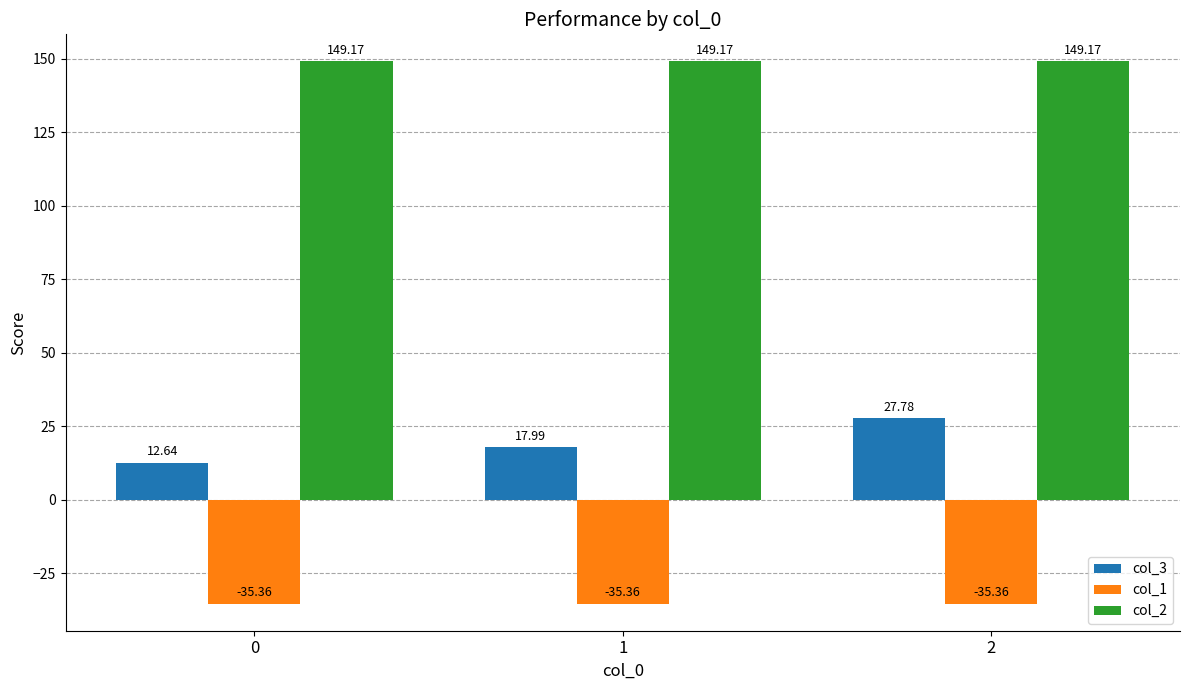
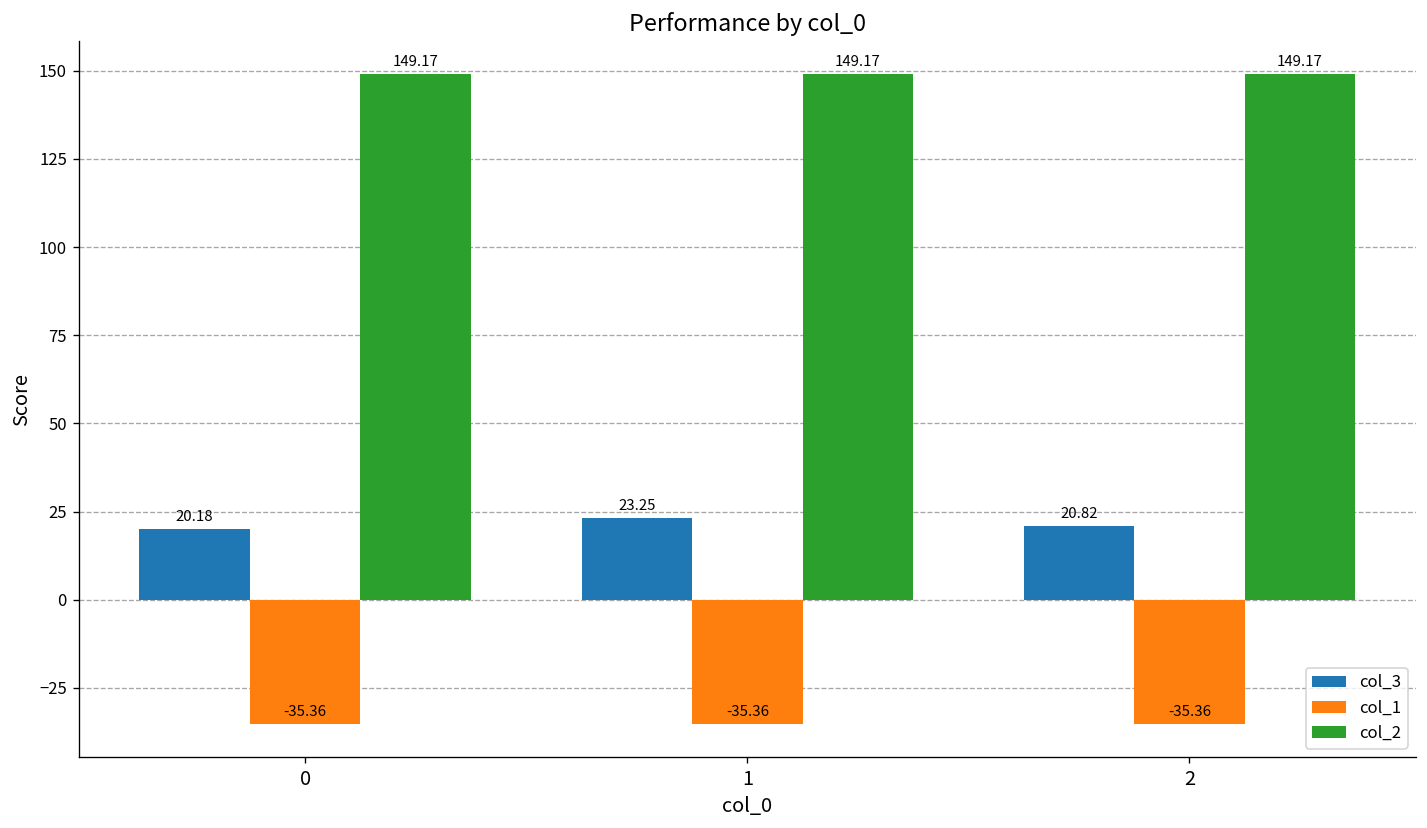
col_3, 0: 12.64 -> 20.18
col_3, 1: 17.99 -> 23.25
col_3, 2: 27.78 -> 20.82
